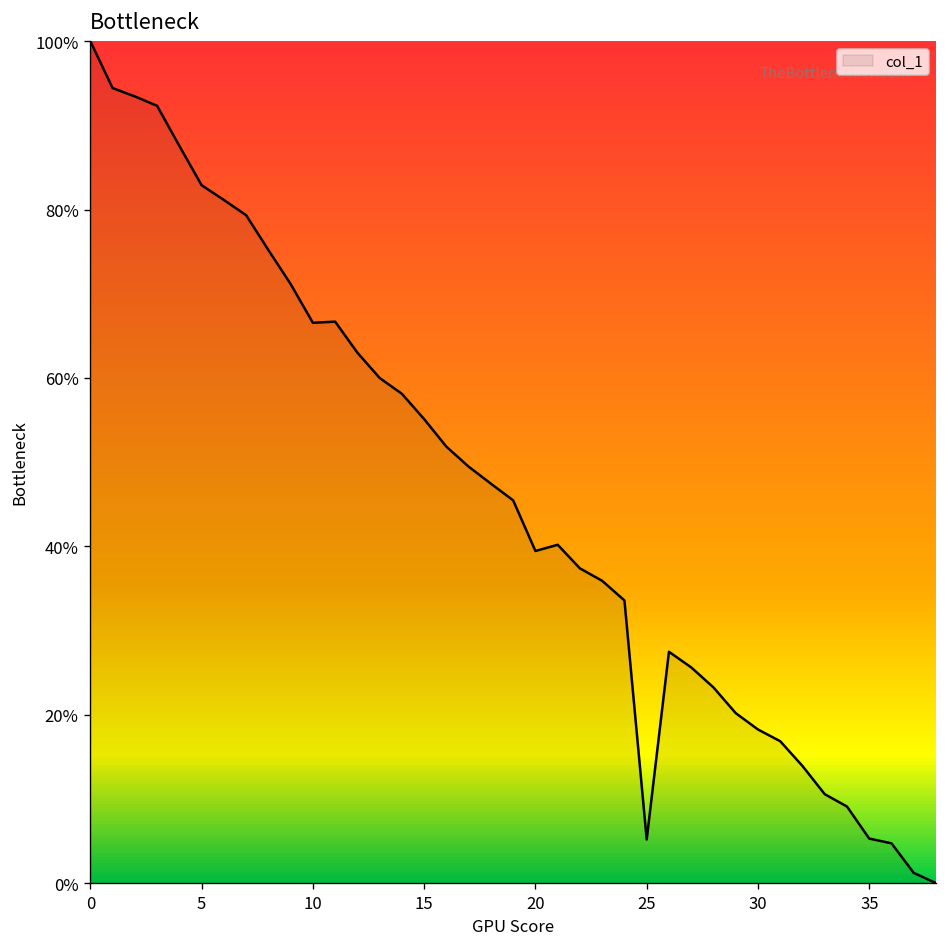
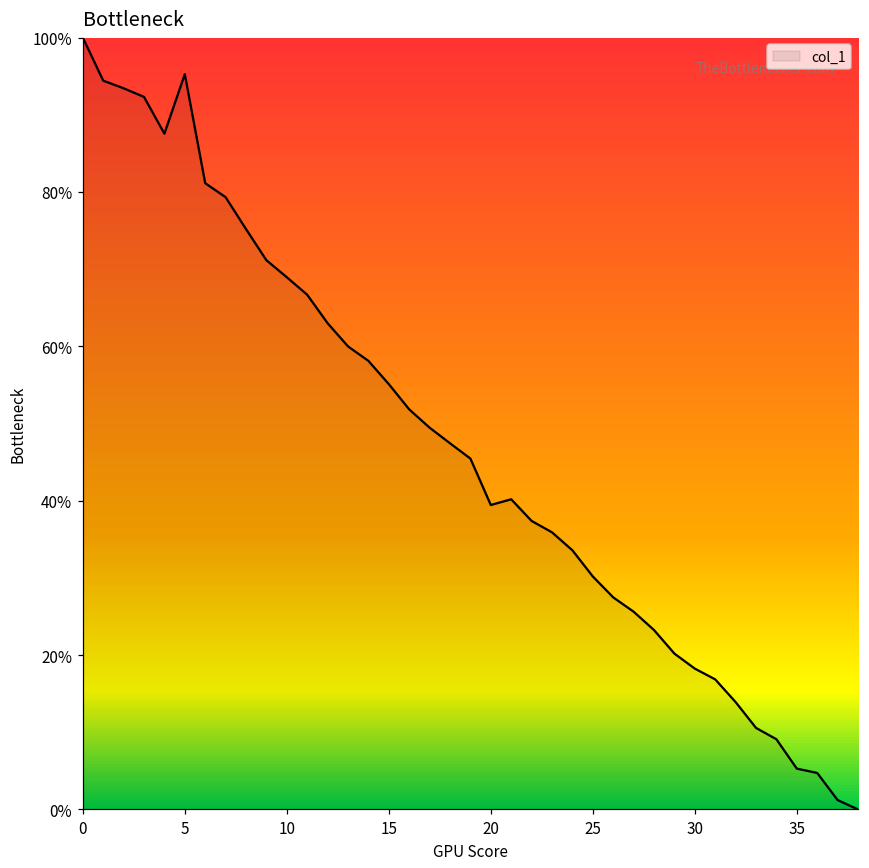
5: 83% -> 95%
10: 67% -> 69%
25: 5% -> 30%
